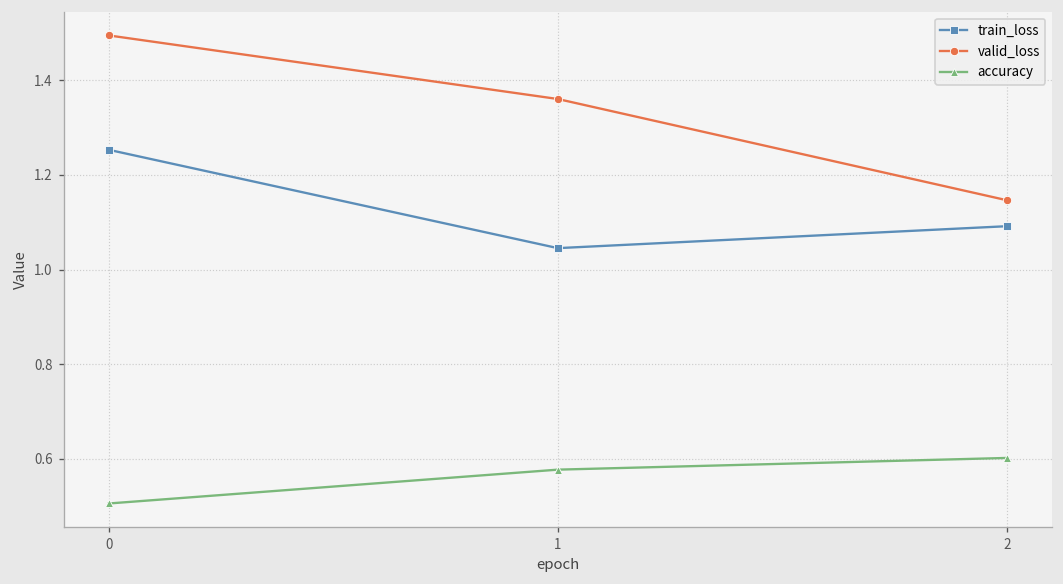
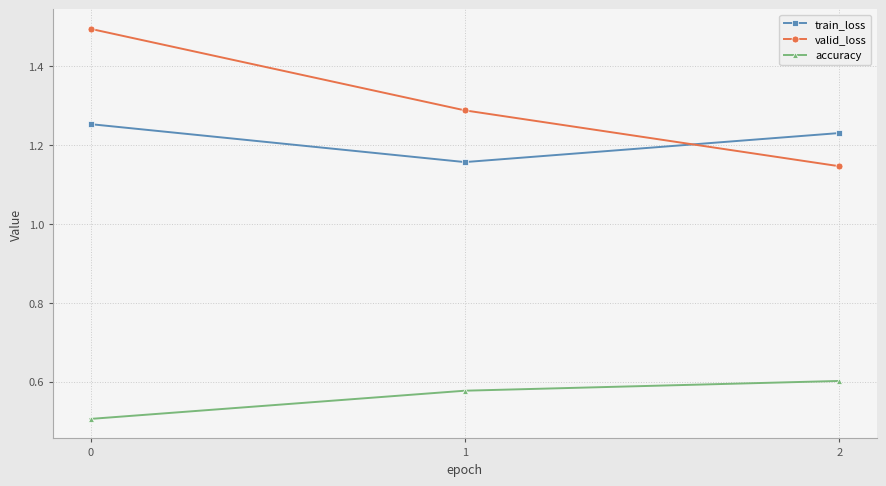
train_loss, 1: 1.05 -> 1.16
valid_loss, 1: 1.36 -> 1.29
train_loss, 2: 1.09 -> 1.23
